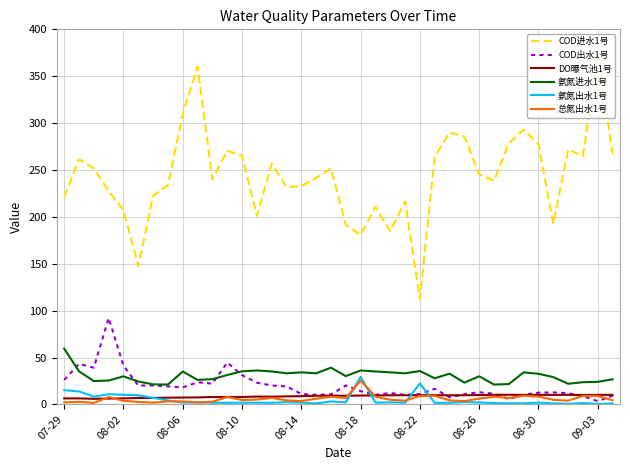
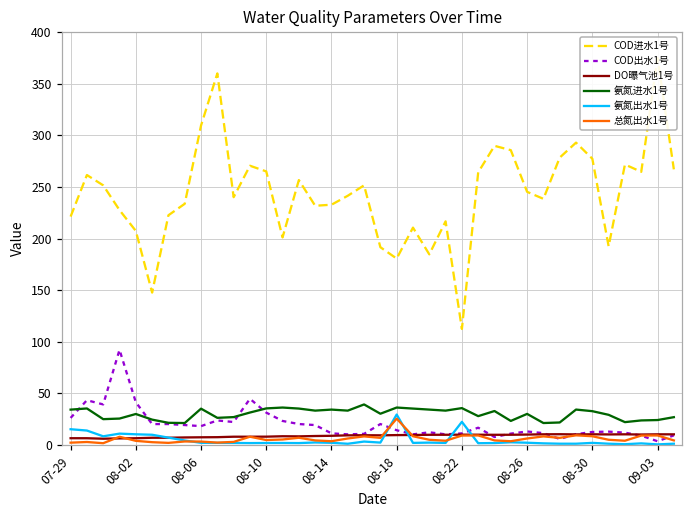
氨氮进水1号, 07-29: 60 -> 30
